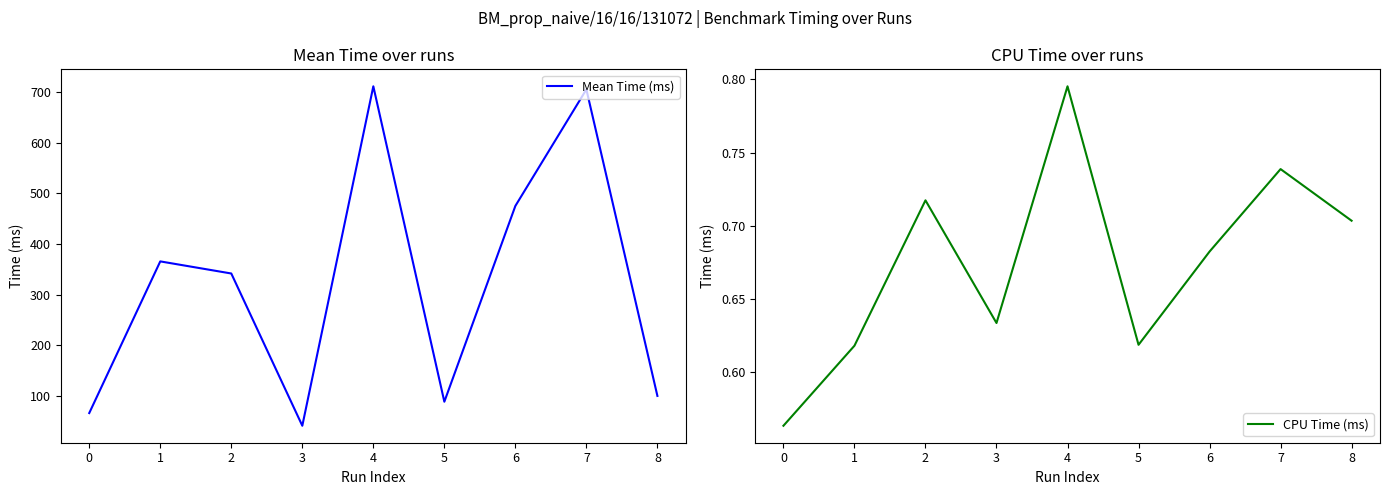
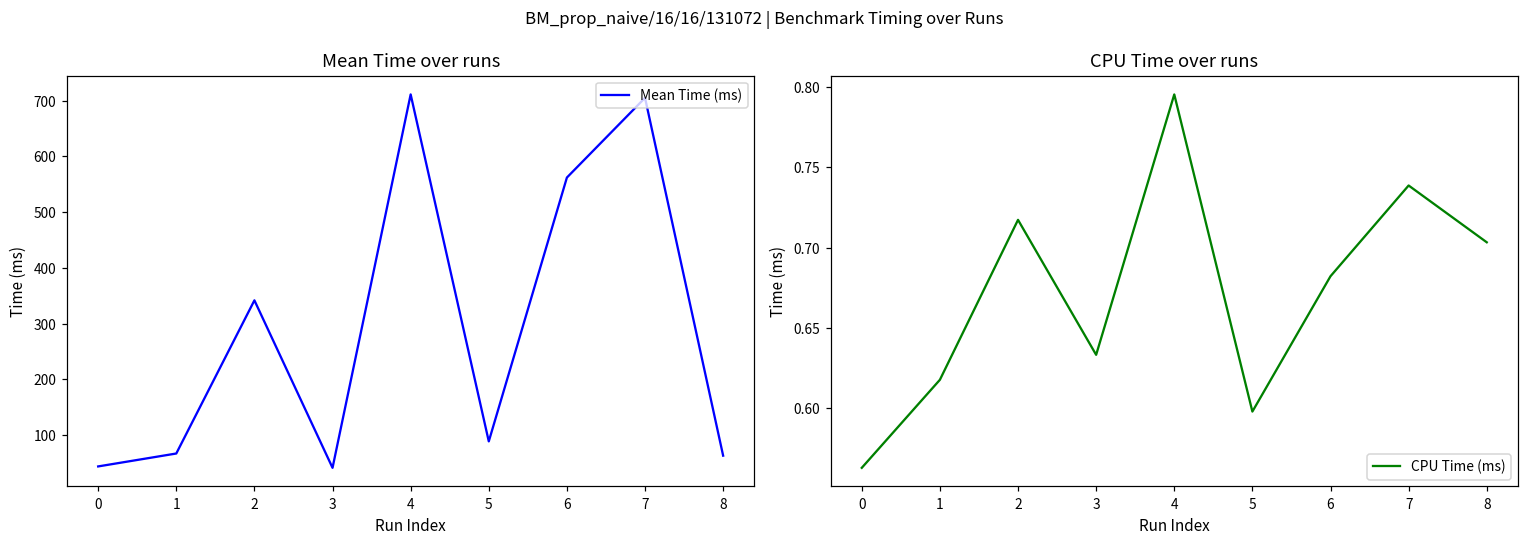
Mean Time over runs, 0: 70 -> 40
Mean Time over runs, 1: 370 -> 70
Mean Time over runs, 6: 470 -> 560
Mean Time over runs, 8: 100 -> 60
CPU Time over runs, 5: 0.618 -> 0.598
